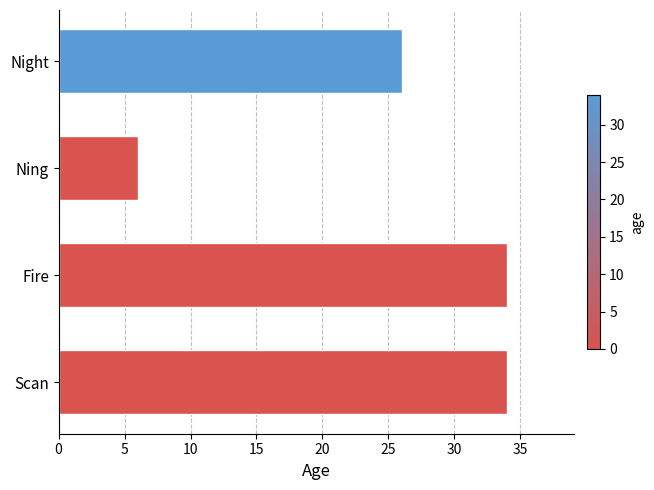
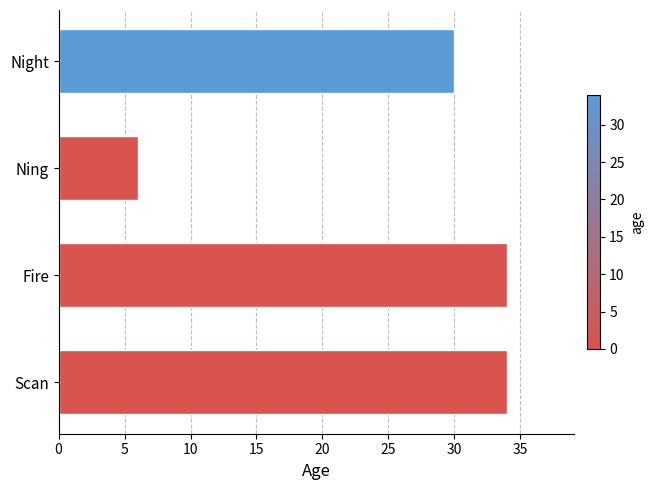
Night: 26 -> 30
